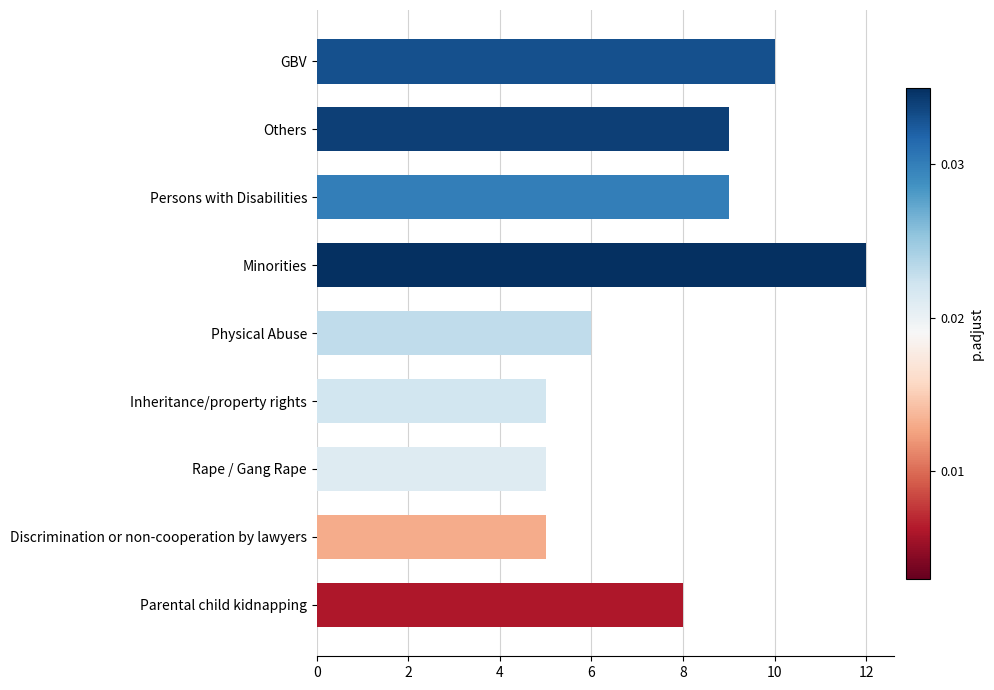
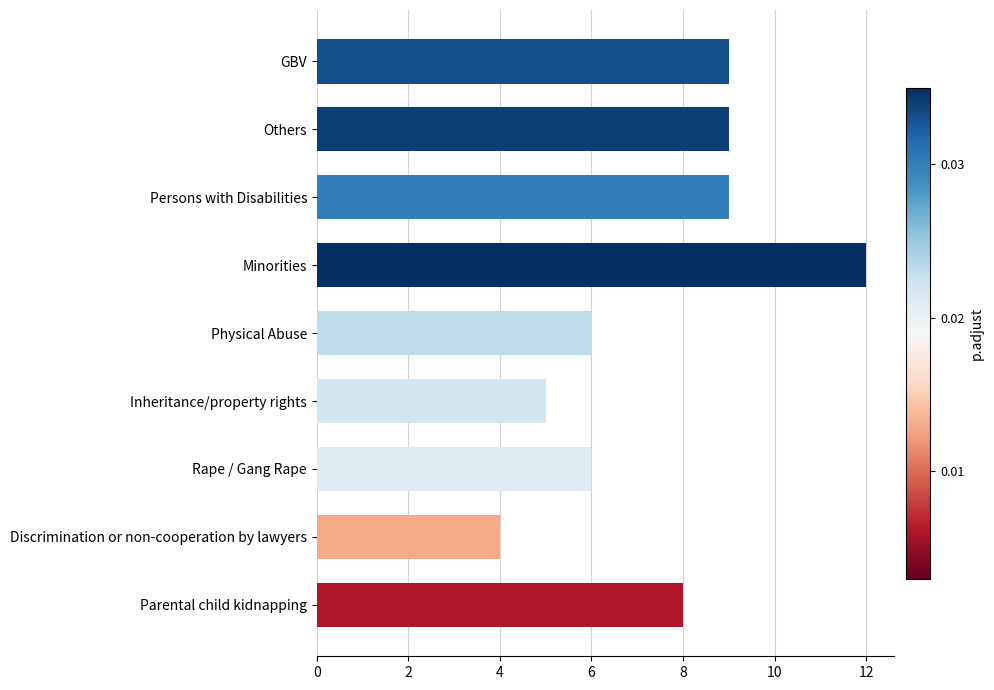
GBV: 10 -> 9
Rape / Gang Rape: 5 -> 6
Discrimination or non-cooperation by lawyers: 5 -> 4
